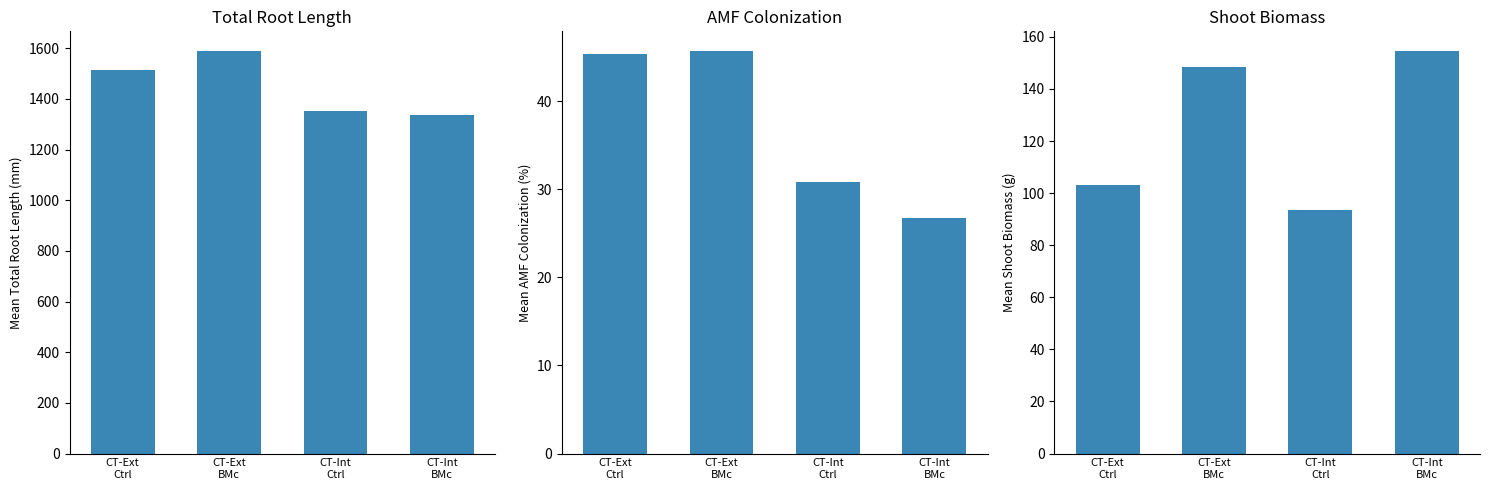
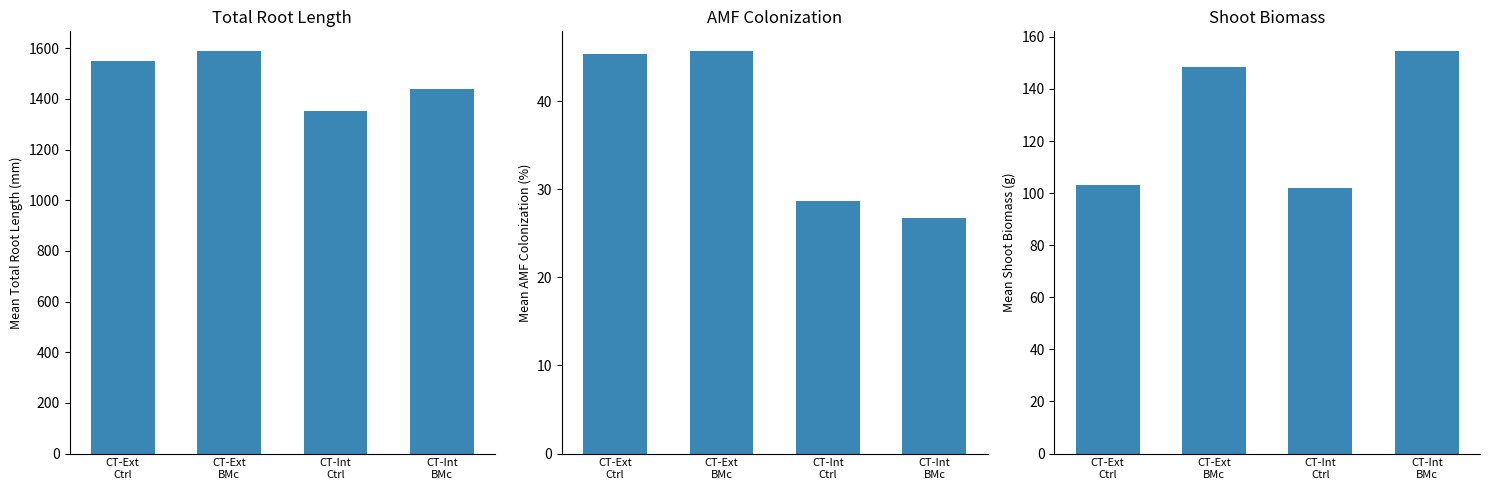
Total Root Length, CT-Ext Ctrl: 1510 -> 1550
Total Root Length, CT-Int BMc: 1330 -> 1440
AMF Colonization, CT-Int Ctrl: 31 -> 29
Shoot Biomass, CT-Int Ctrl: 93 -> 102
